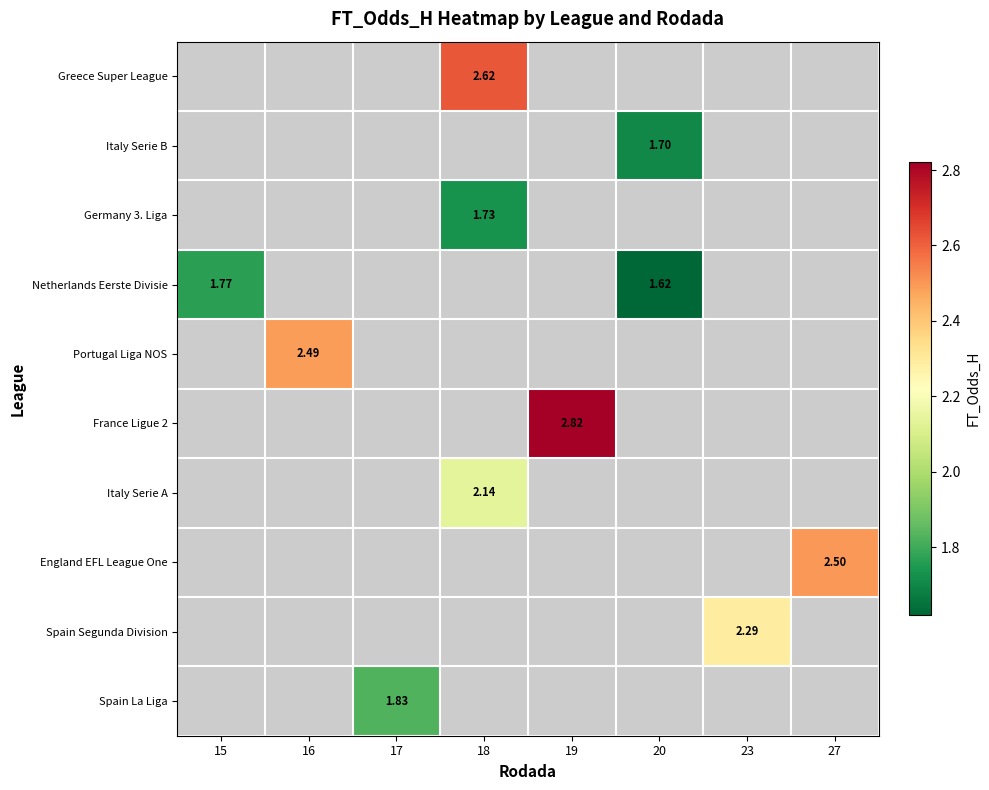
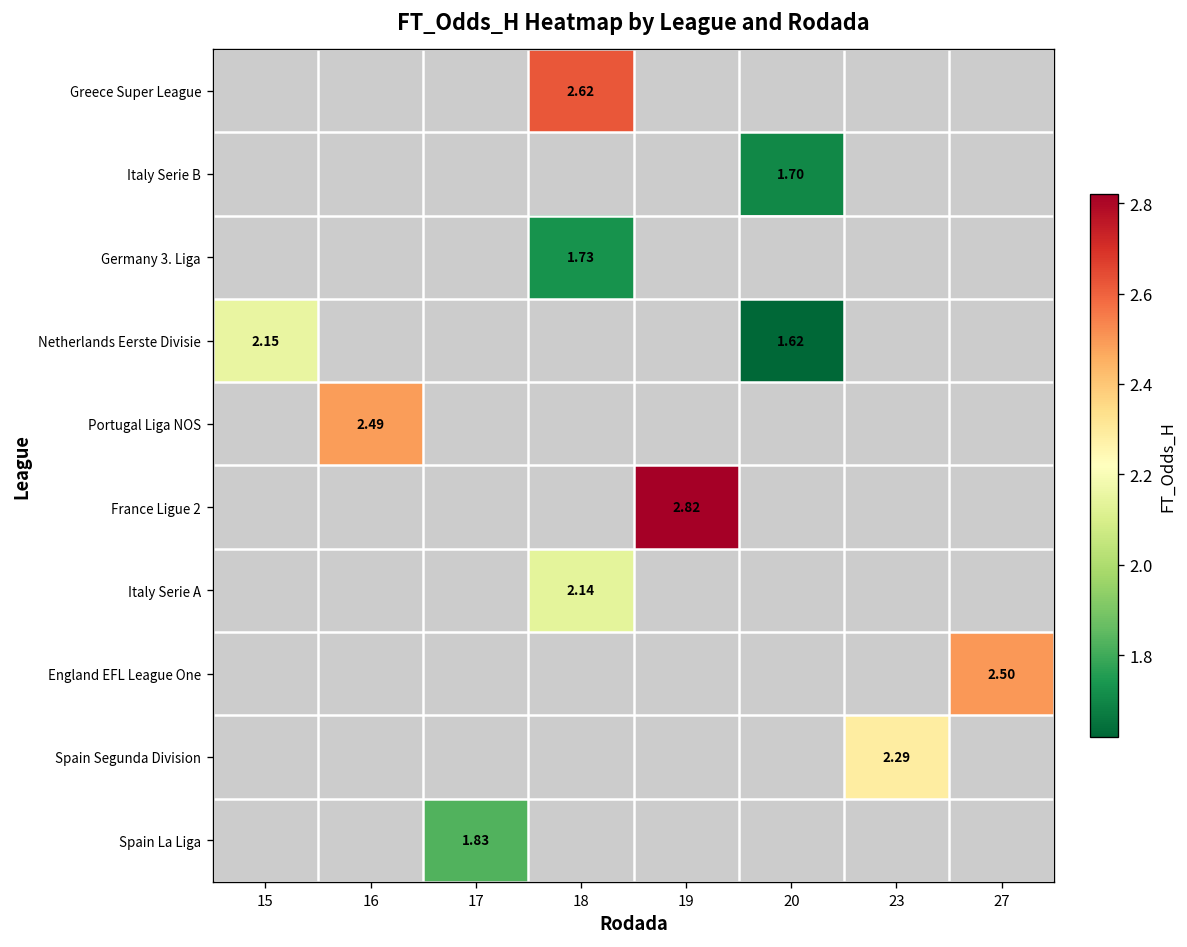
Netherlands Eerste Divisie, 15: 1.77 -> 2.15
